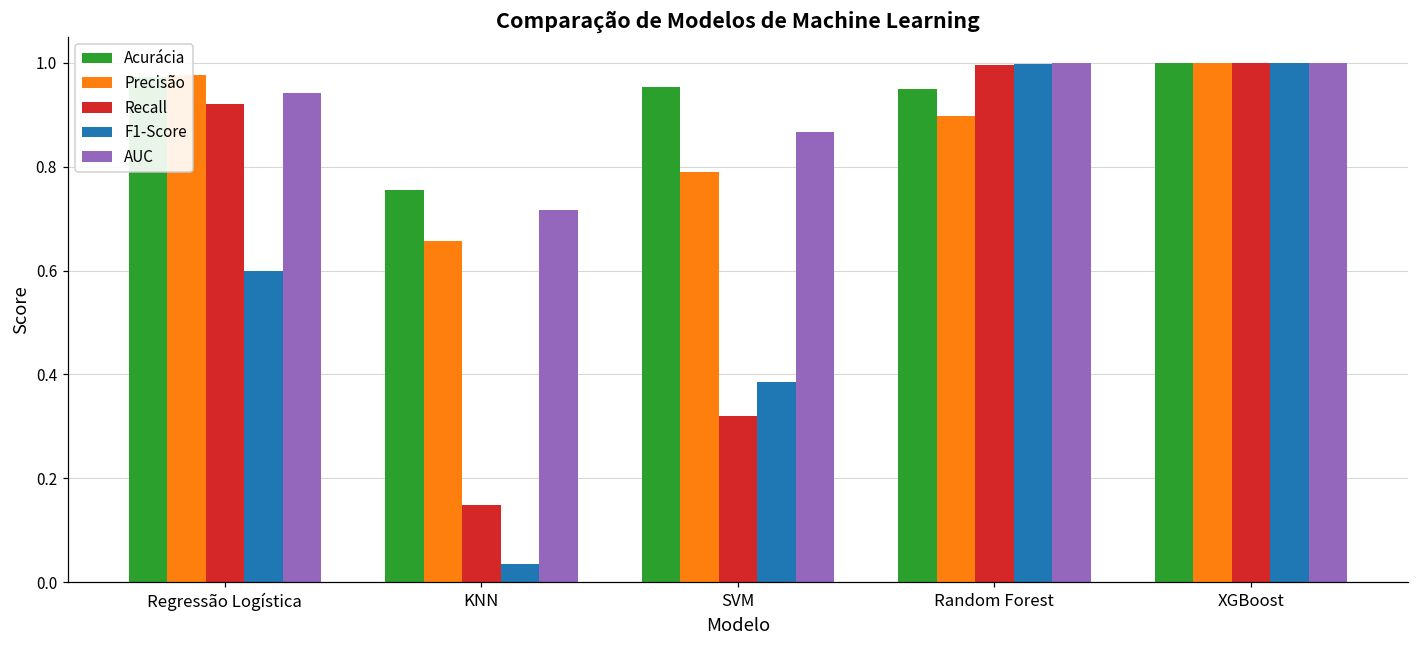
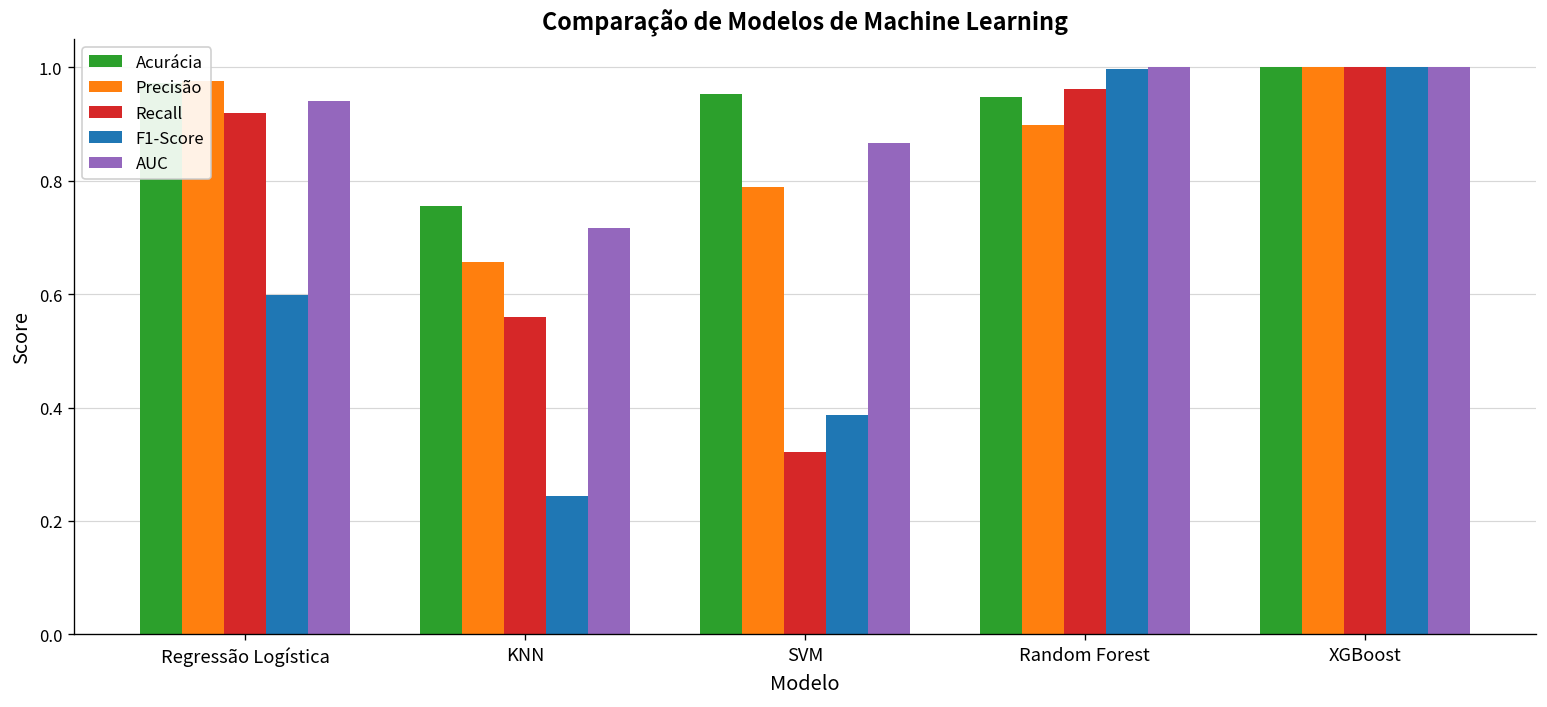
Recall, KNN: 0.15 -> 0.56
F1-Score, KNN: 0.03 -> 0.24
Recall, Random Forest: 0.99 -> 0.96
